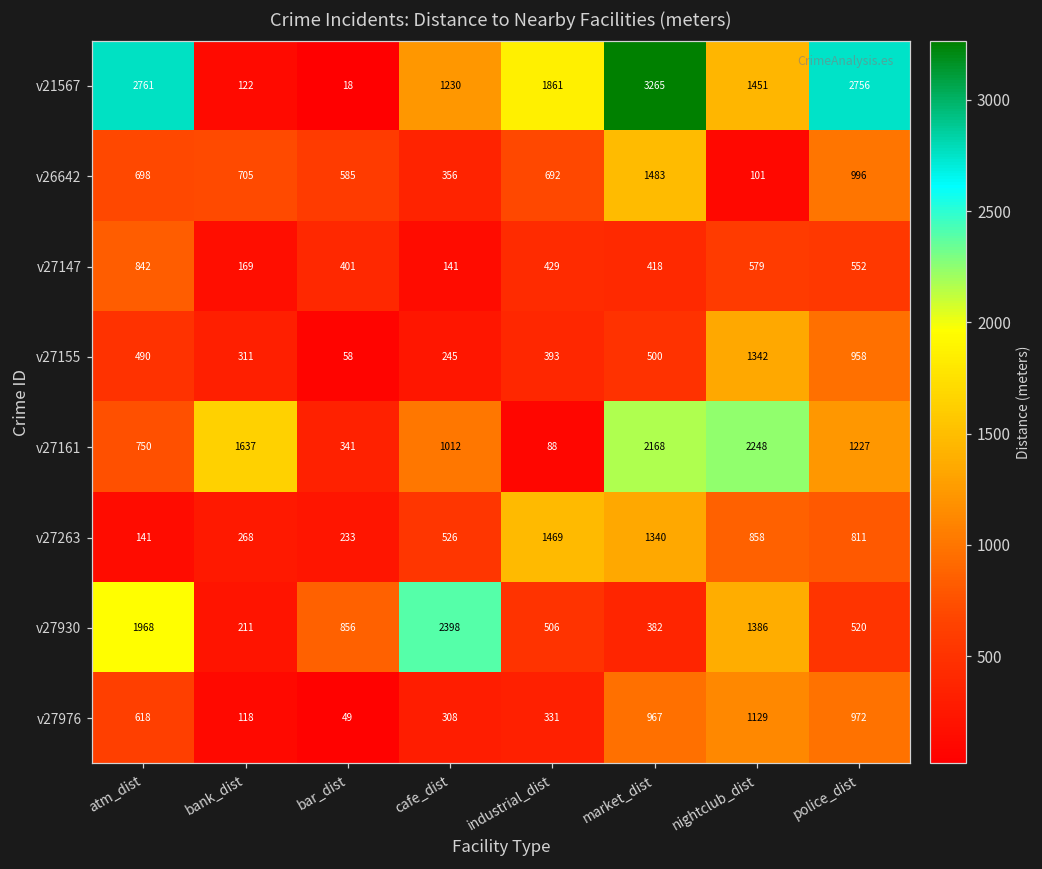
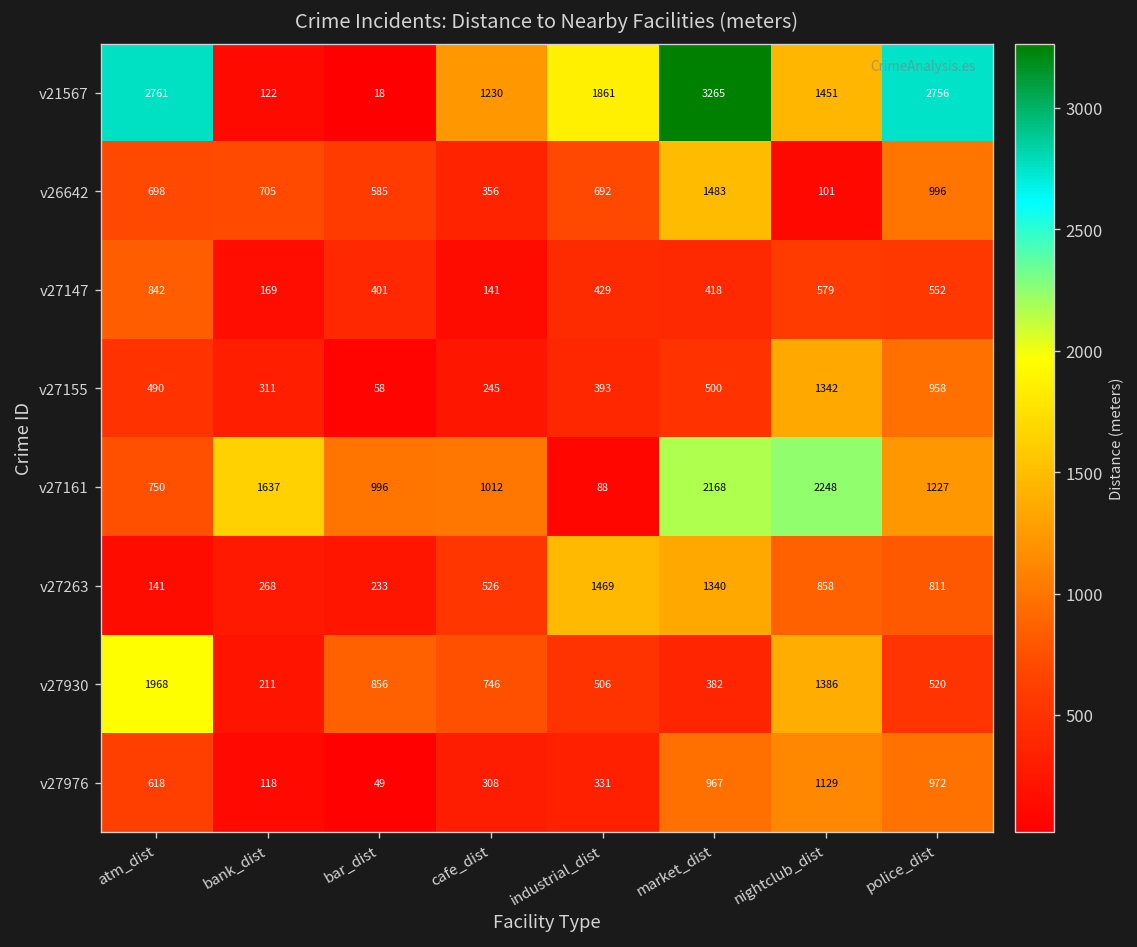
v27161, bar_dist: 341 -> 996
v27930, cafe_dist: 2398 -> 746
